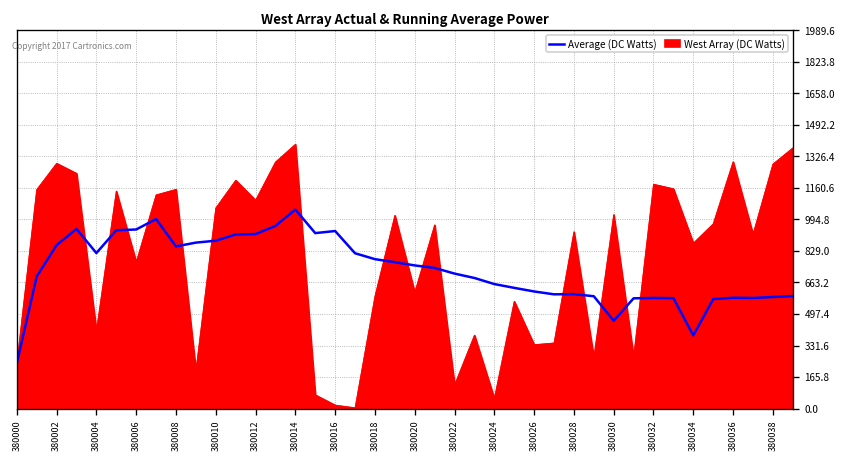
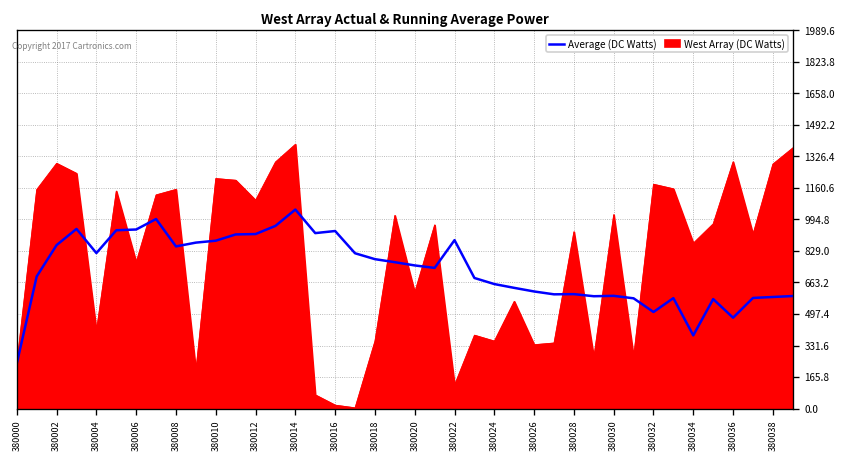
West Array (DC Watts), 380010: 1060 -> 1210
West Array (DC Watts), 380018: 590 -> 360
Average (DC Watts), 380022: 710 -> 890
West Array (DC Watts), 380024: 50 -> 360
Average (DC Watts), 380030: 460 -> 590
Average (DC Watts), 380032: 580 -> 510
Average (DC Watts), 380036: 580 -> 480
